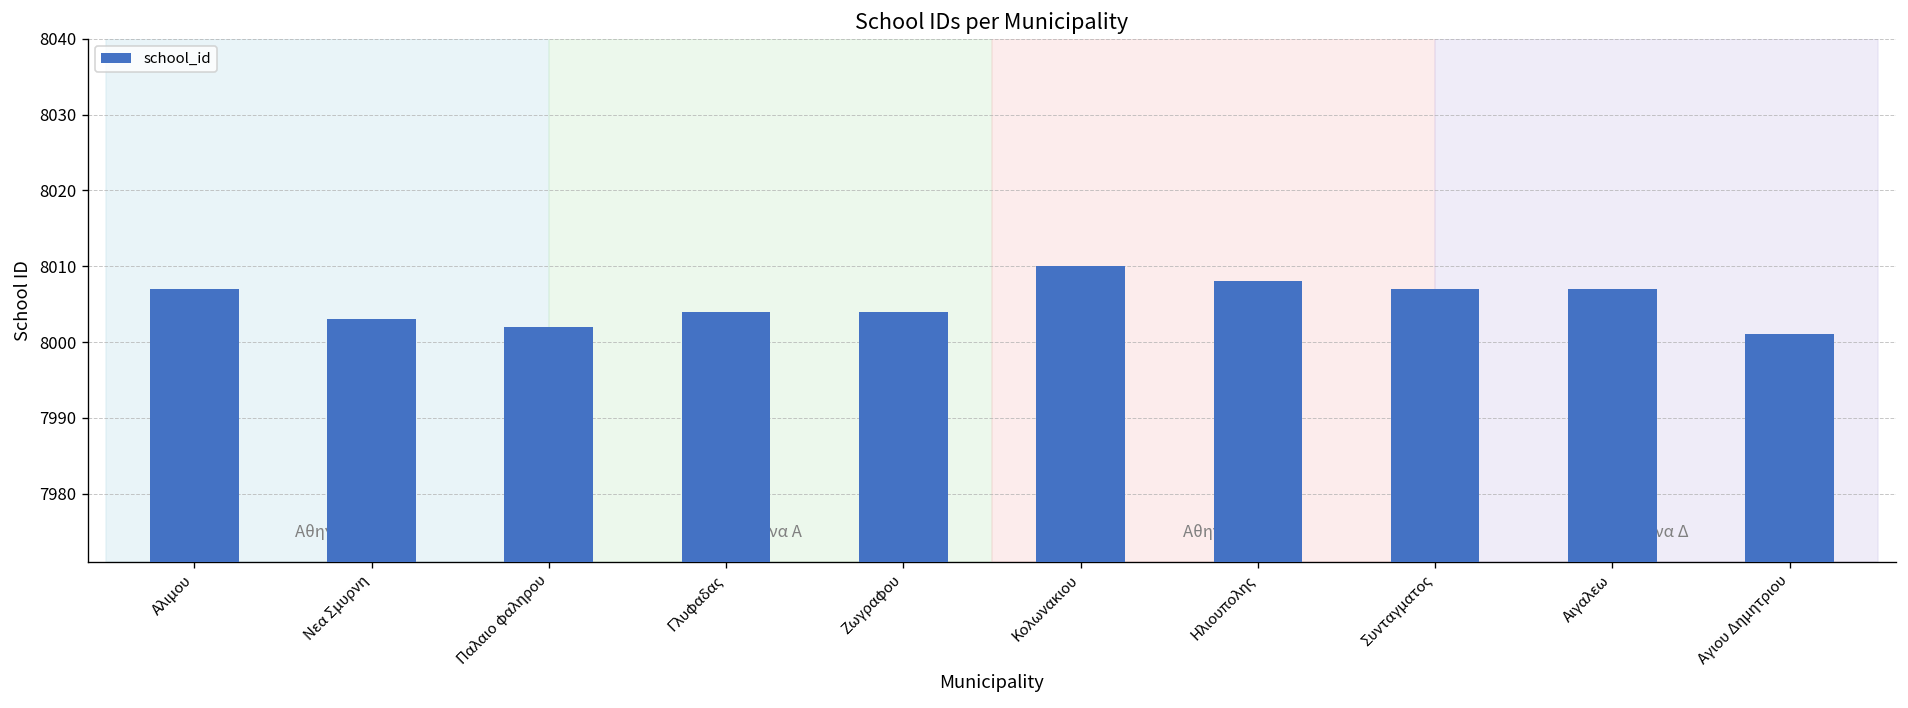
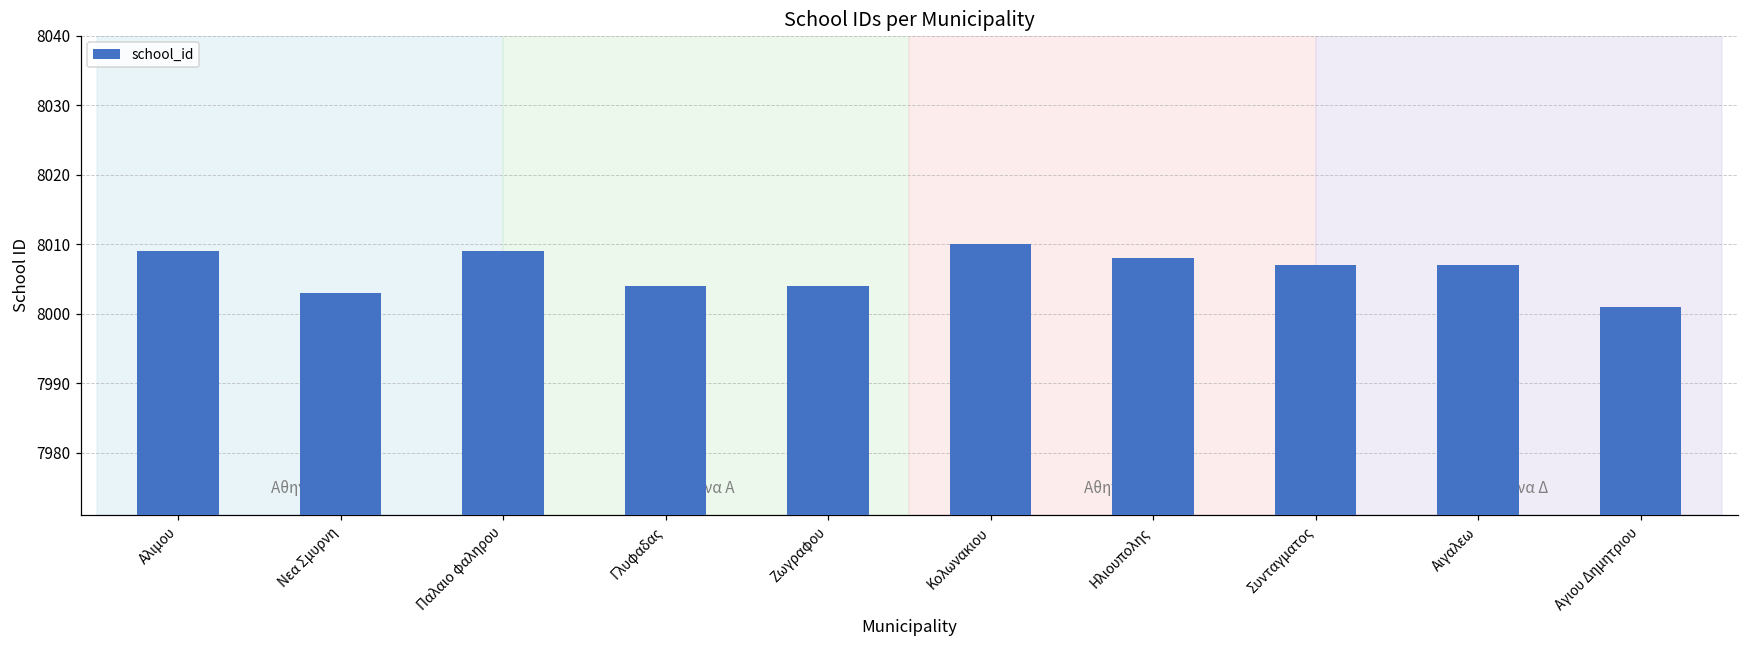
Αλιμου: 8007 -> 8009
Παλαιο φαληρου: 8002 -> 8009
